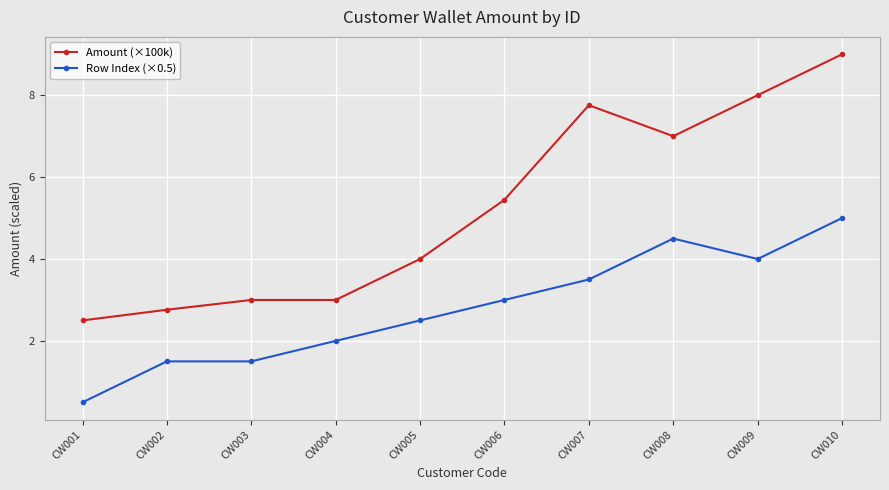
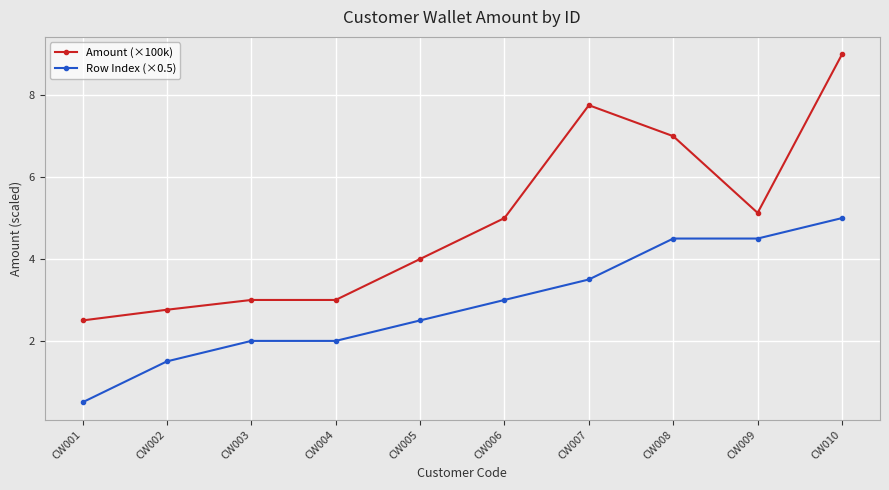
Row Index (×0.5), CW003: 1.5 -> 2.0
Amount (×100k), CW006: 5.4 -> 5.0
Amount (×100k), CW009: 8.0 -> 5.1
Row Index (×0.5), CW009: 4.0 -> 4.5
